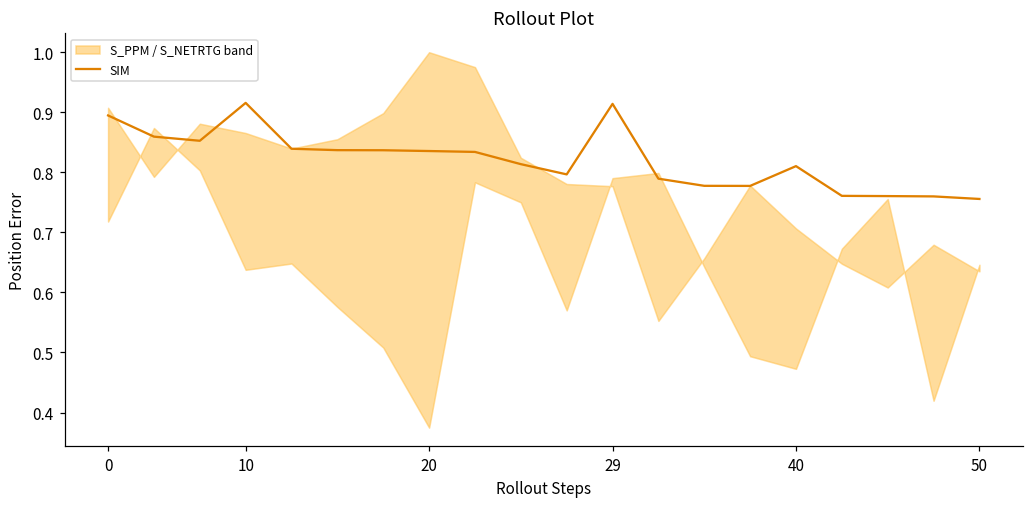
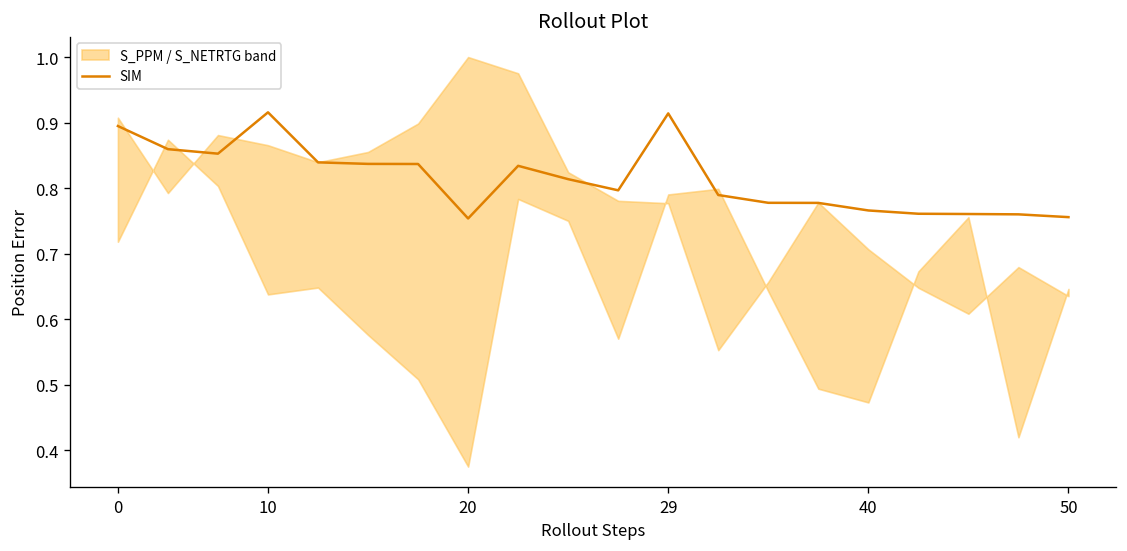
SIM, 20: 0.84 -> 0.75
SIM, 40: 0.81 -> 0.77
